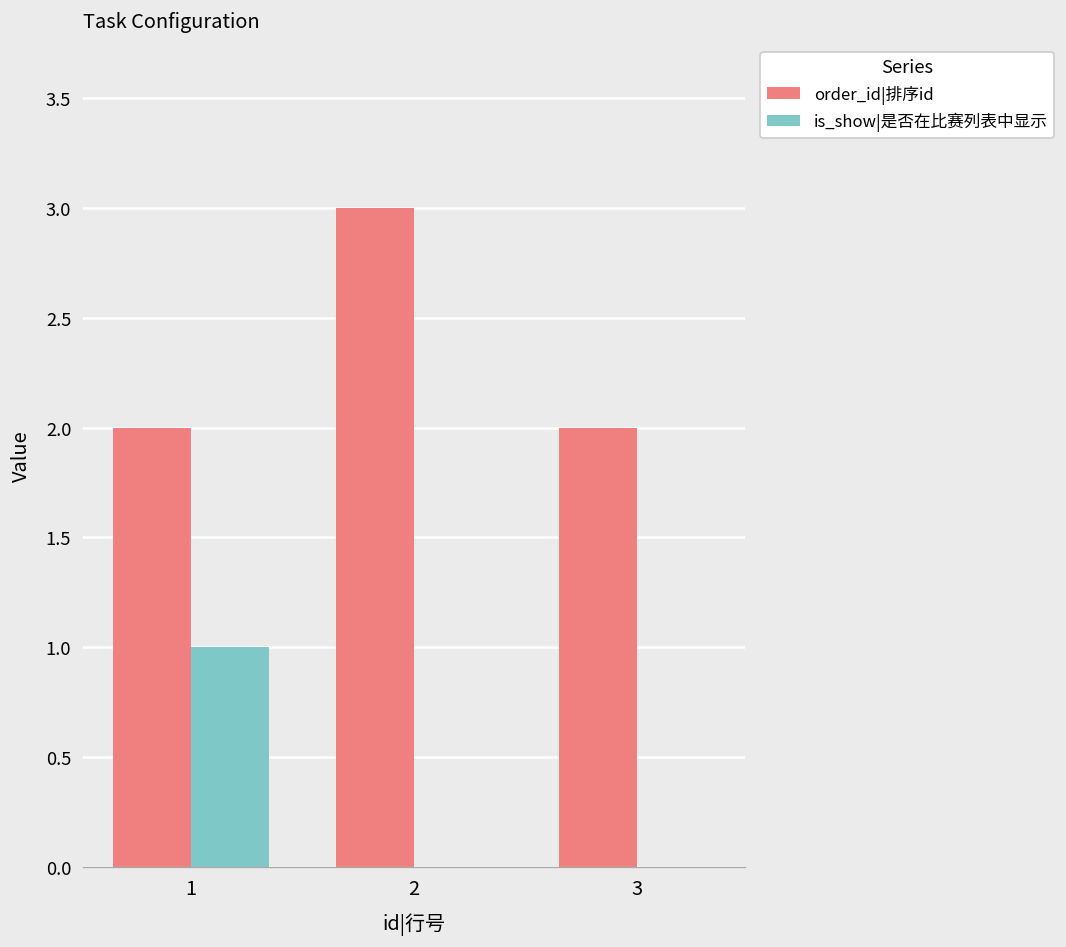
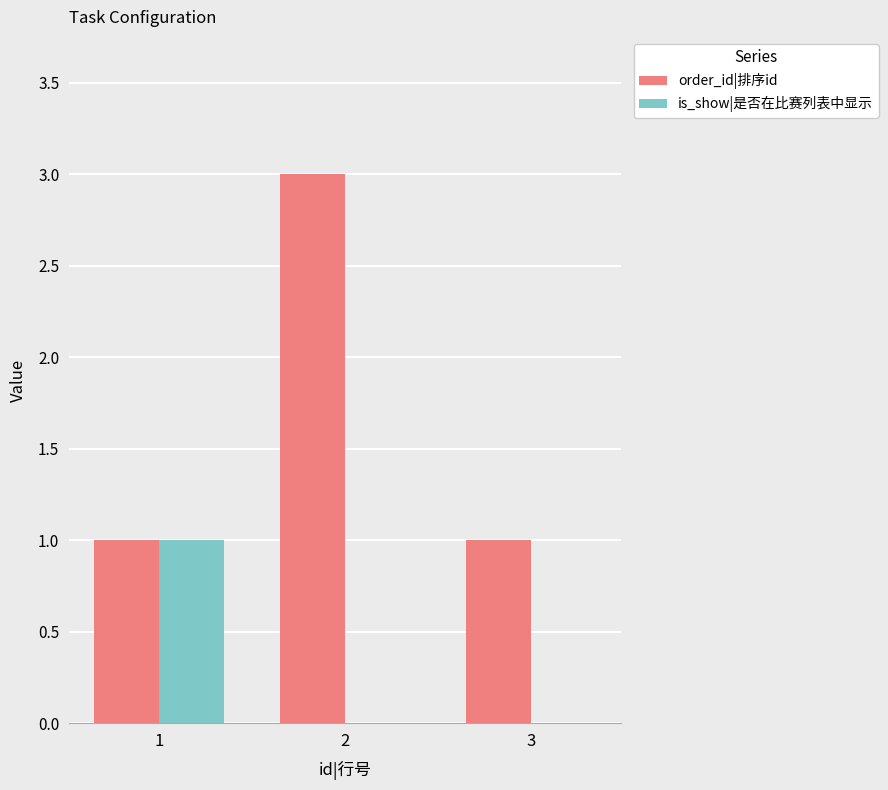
order_id|排序id, 1: 2 -> 1
order_id|排序id, 3: 2 -> 1
